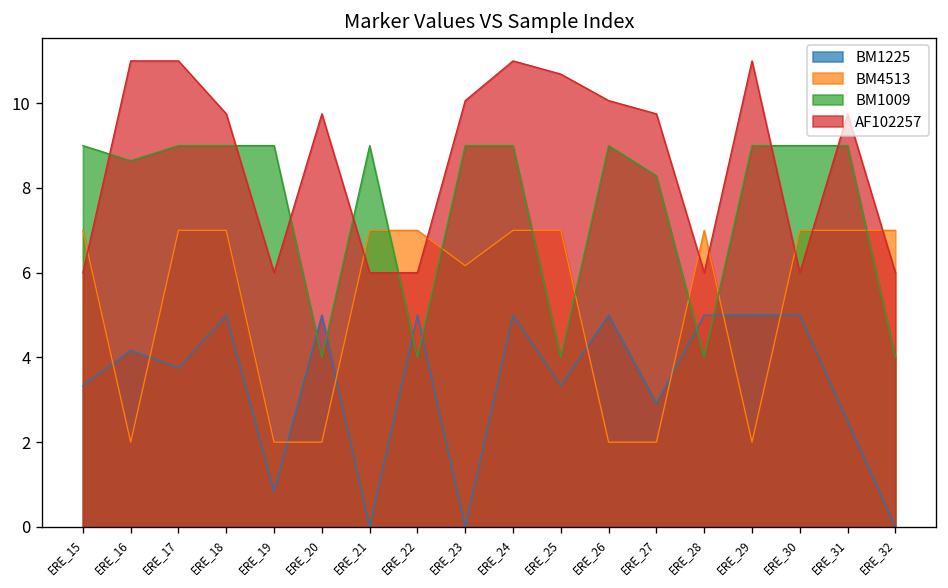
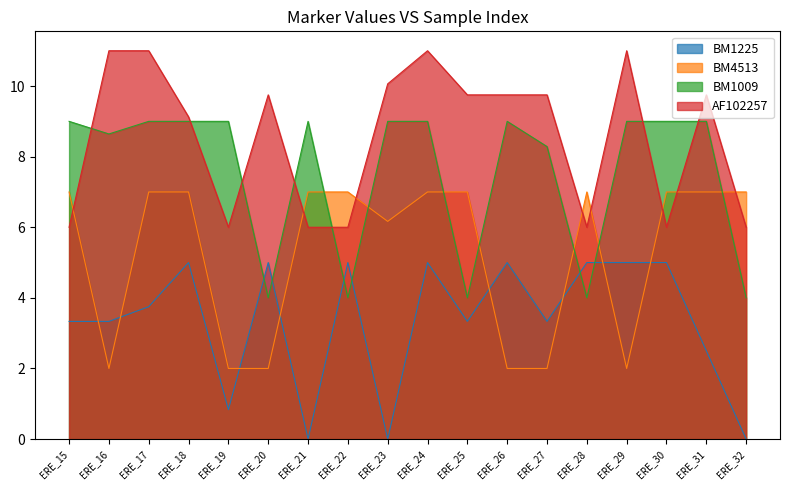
BM1225, ERE_16: 4.2 -> 3.3
AF102257, ERE_18: 9.7 -> 9.1
AF102257, ERE_25: 10.7 -> 9.7
AF102257, ERE_26: 10.1 -> 9.7
BM1225, ERE_27: 2.9 -> 3.3
